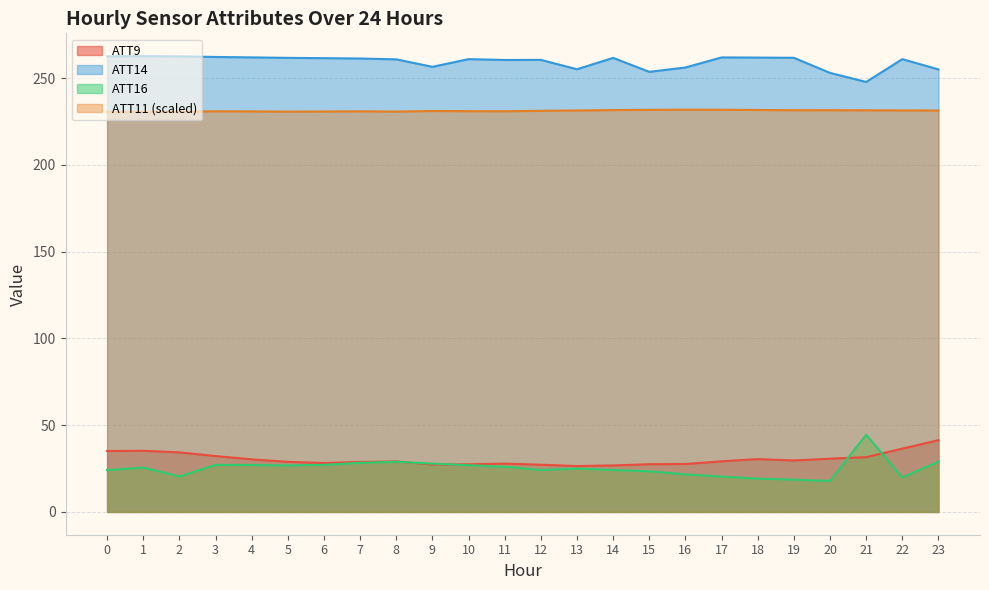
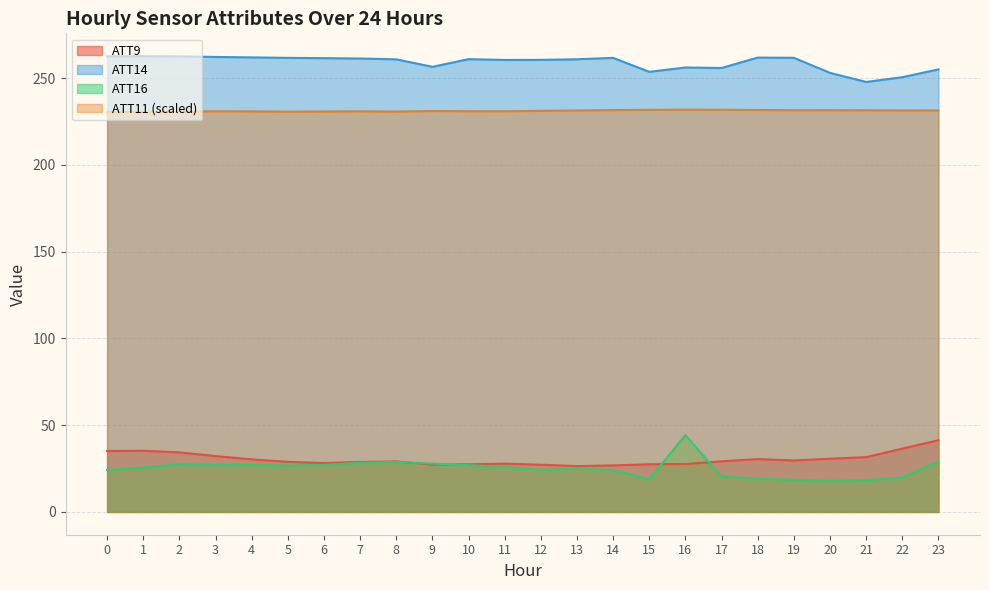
ATT16, 2: 20 -> 28
ATT14, 13: 255 -> 261
ATT16, 15: 23 -> 19
ATT16, 16: 22 -> 44
ATT14, 17: 262 -> 256
ATT16, 21: 44 -> 18
ATT14, 22: 261 -> 251
